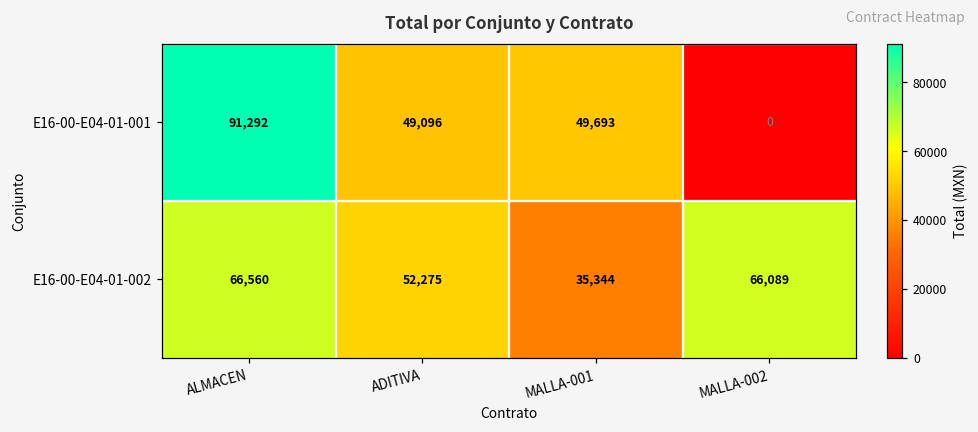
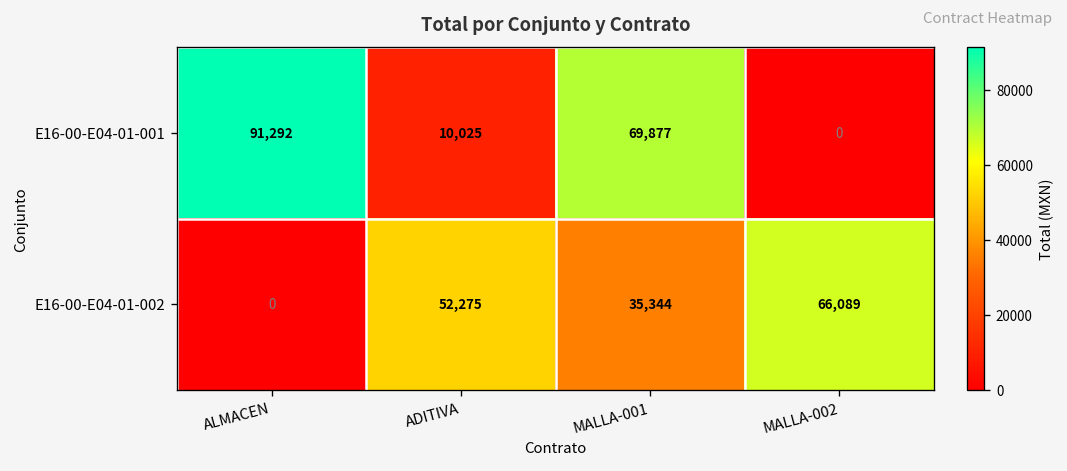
E16-00-E04-01-001, ADITIVA: 49,096 -> 10,025
E16-00-E04-01-001, MALLA-001: 49,693 -> 69,877
E16-00-E04-01-002, ALMACEN: 66,560 -> 0
